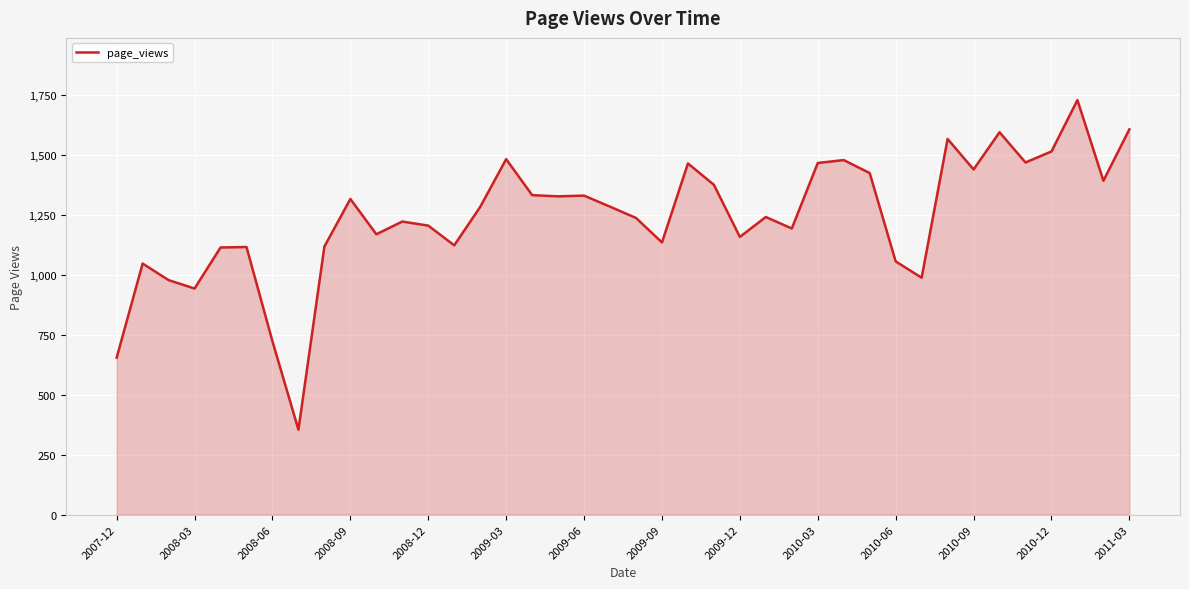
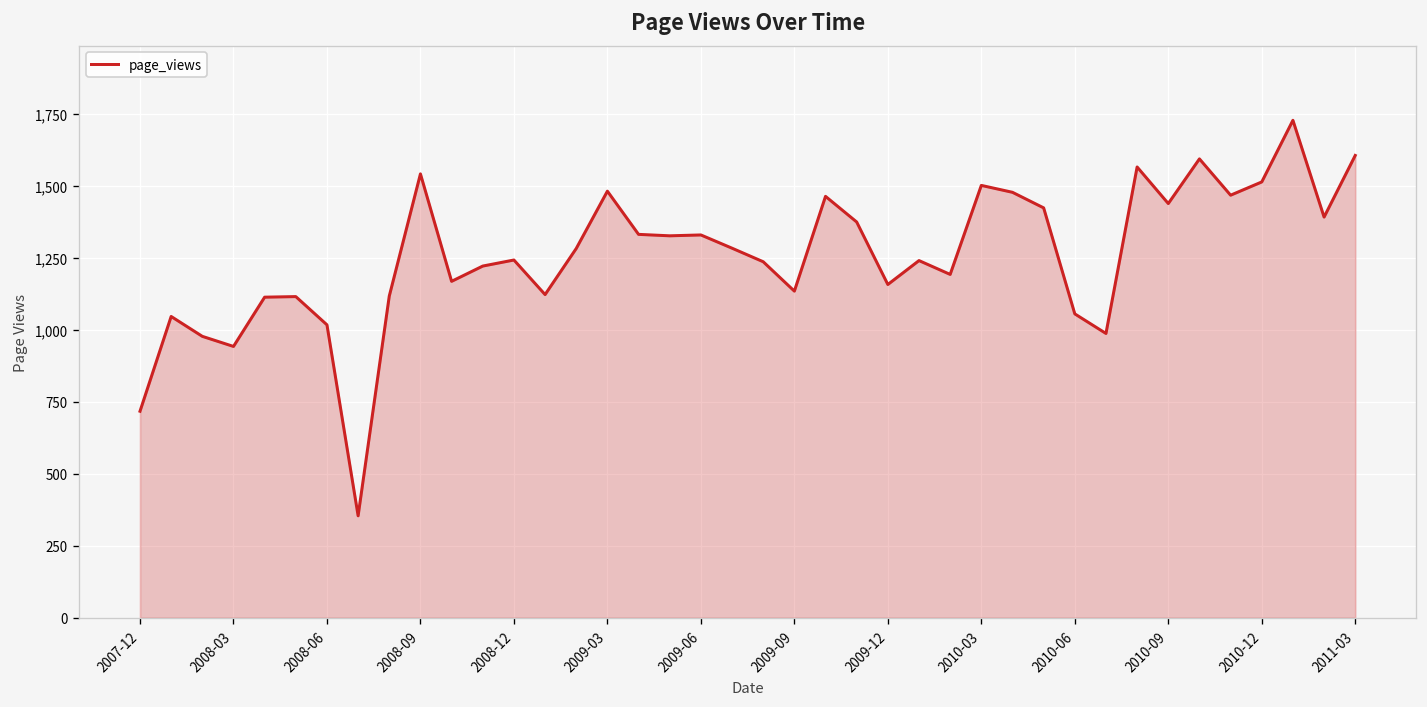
2007-12: 650 -> 720
2008-06: 720 -> 1,020
2008-09: 1,320 -> 1,540
2008-12: 1,200 -> 1,240
2010-03: 1,470 -> 1,500
